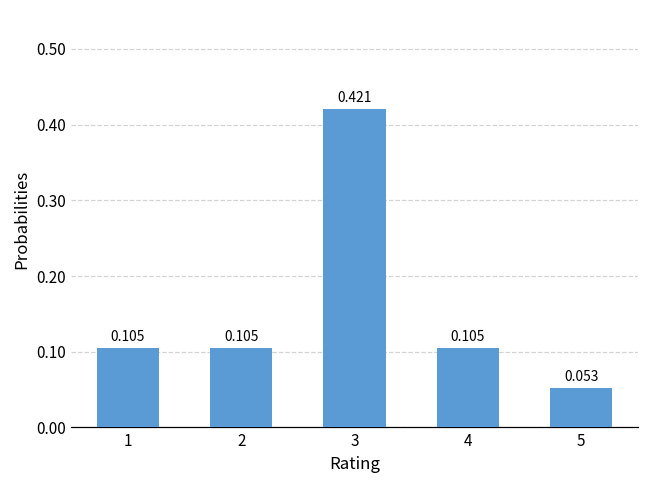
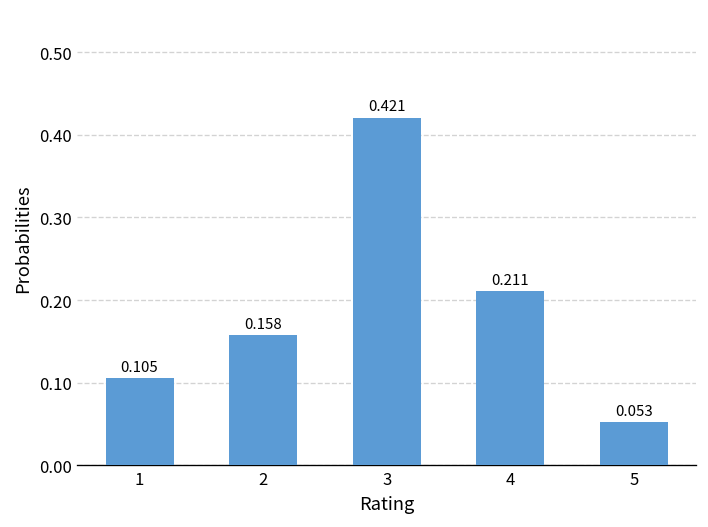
2: 0.105 -> 0.158
4: 0.105 -> 0.211
